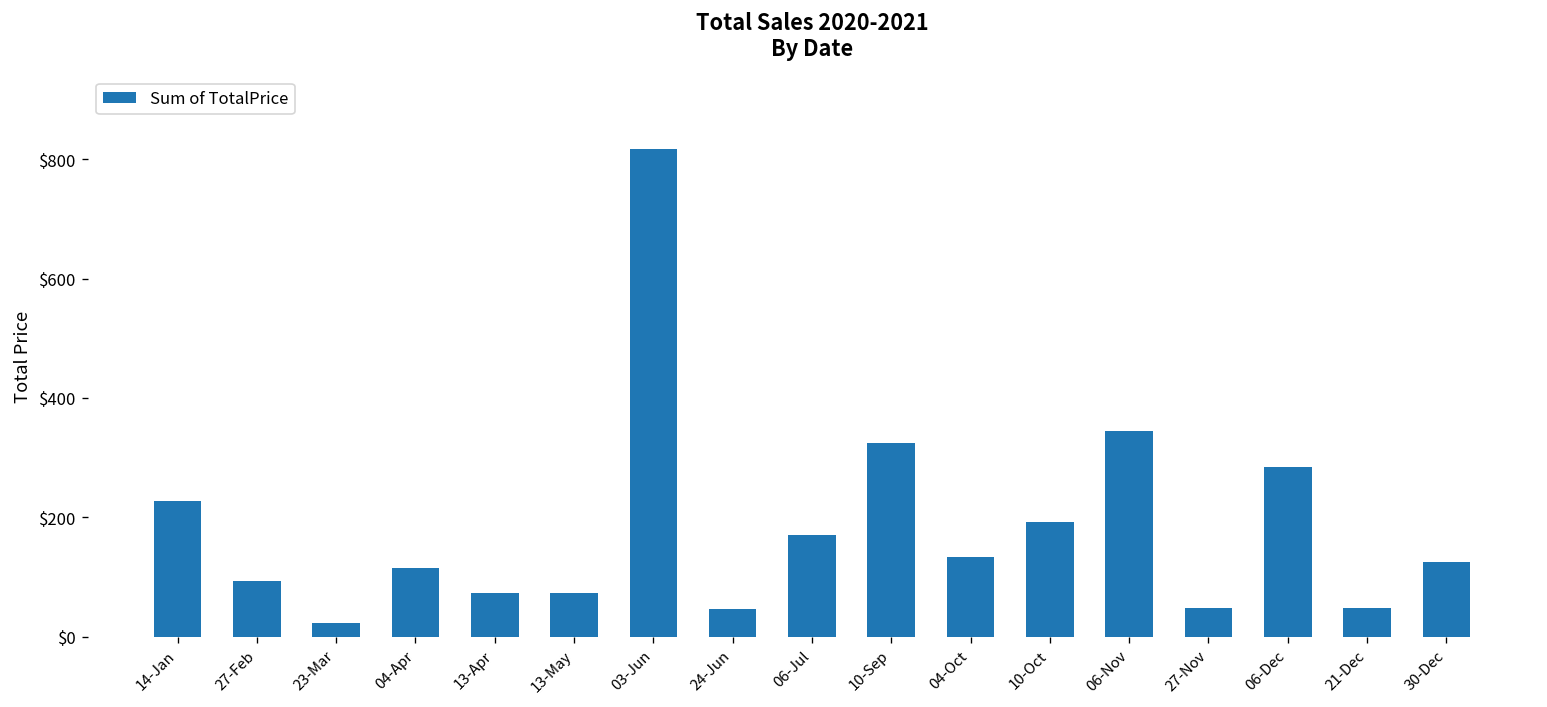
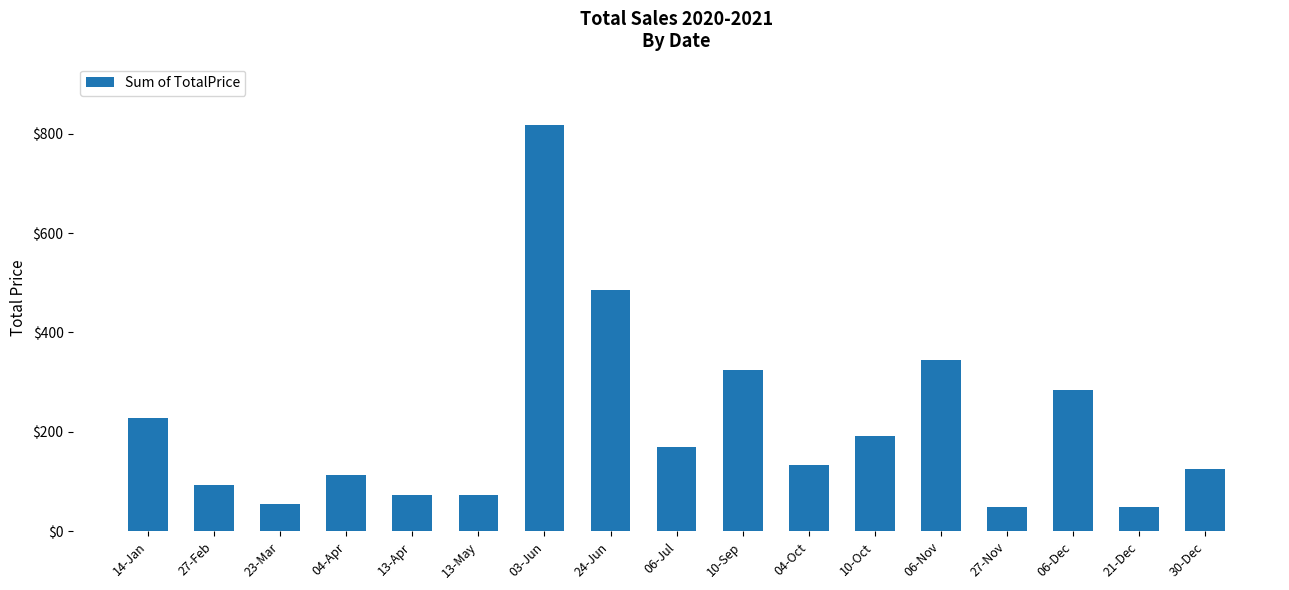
23-Mar: $20 -> $60
24-Jun: $50 -> $480
